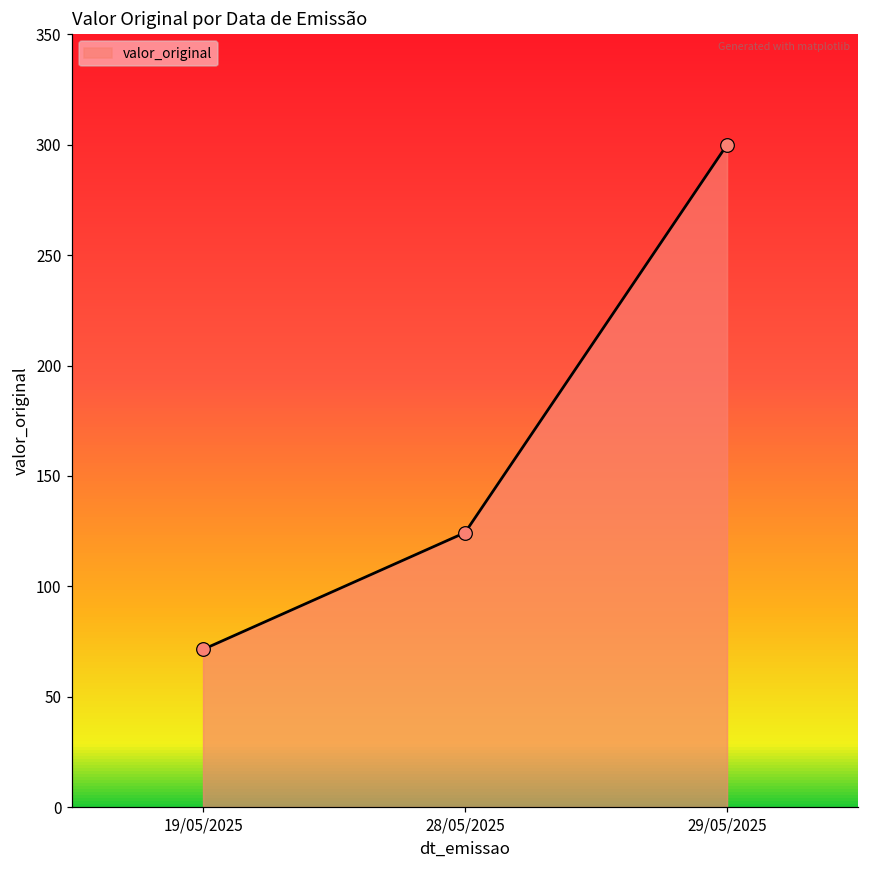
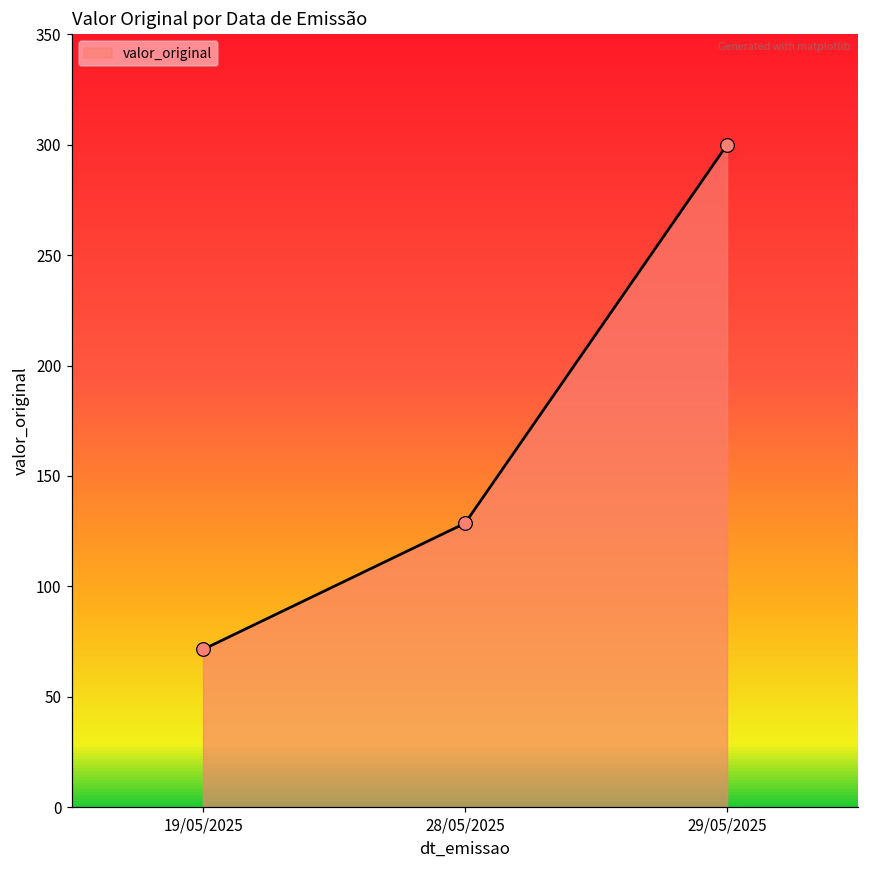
28/05/2025: 124 -> 129
